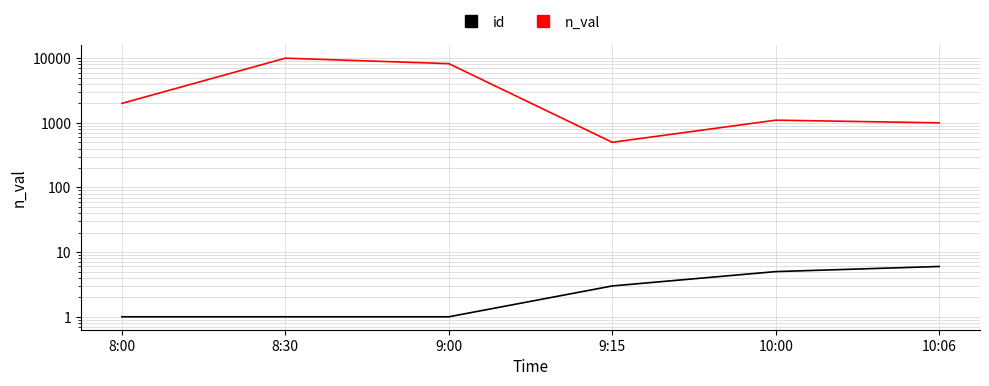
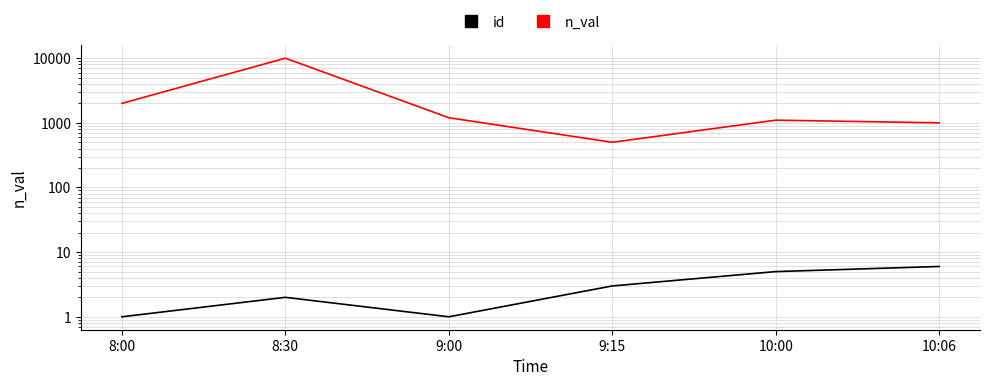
id, 8:30: 1 -> 2
n_val, 9:00: 8000 -> 1200
